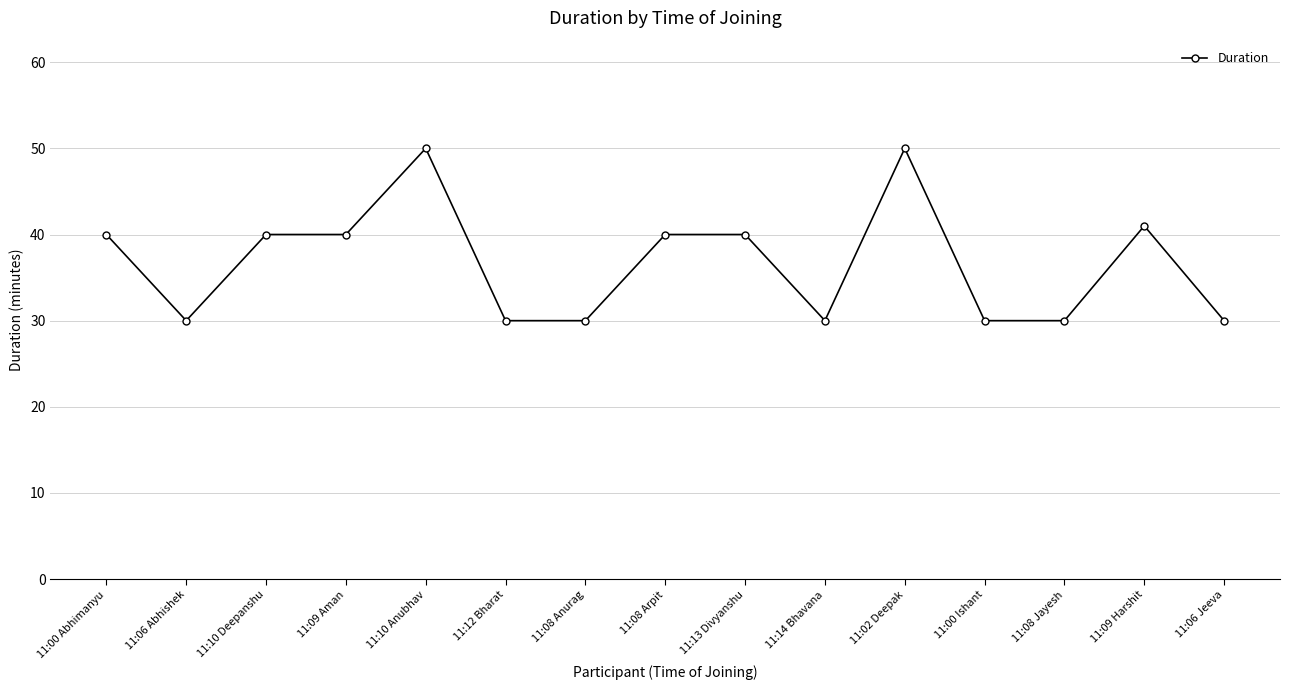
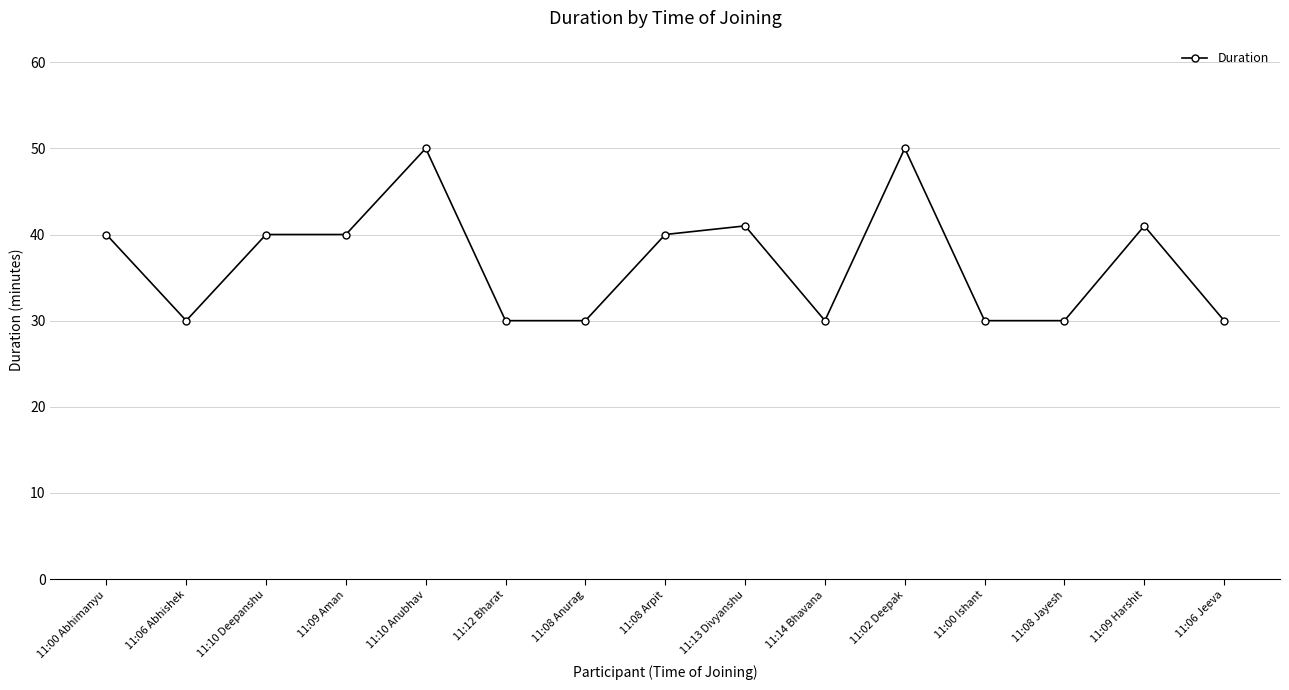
11:13 Divyanshu: 40 -> 41
